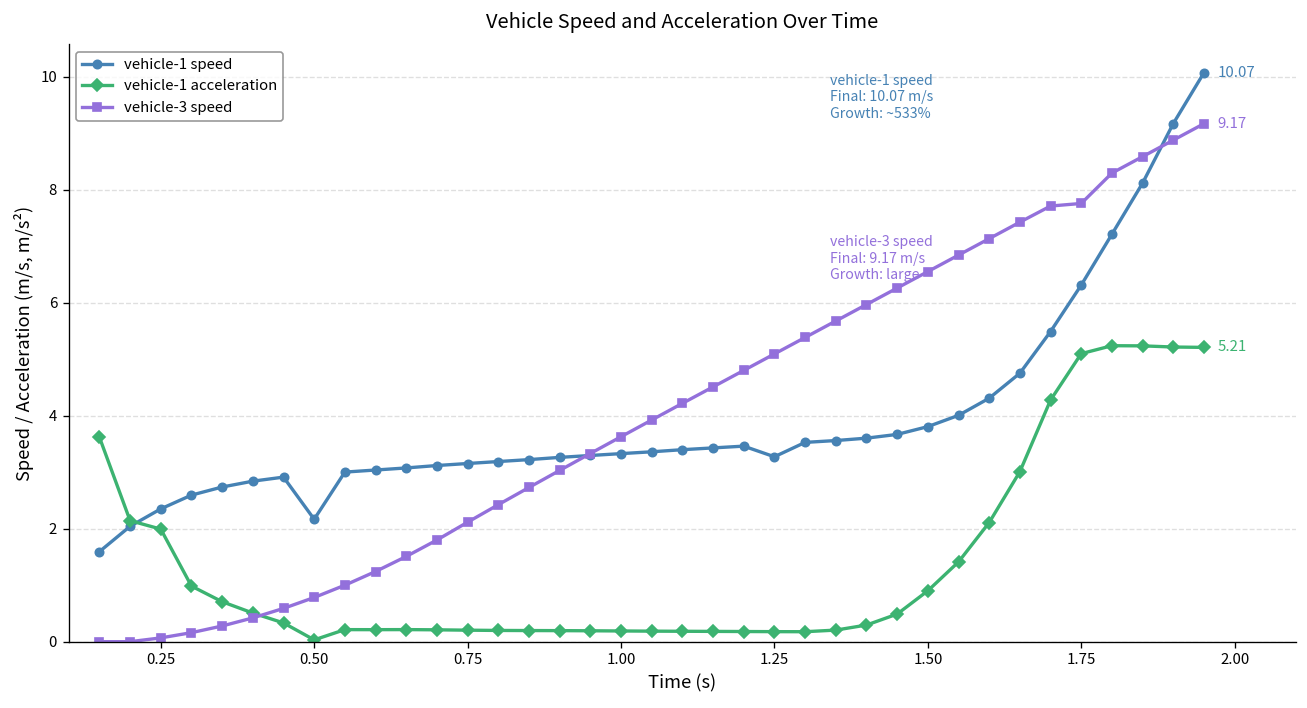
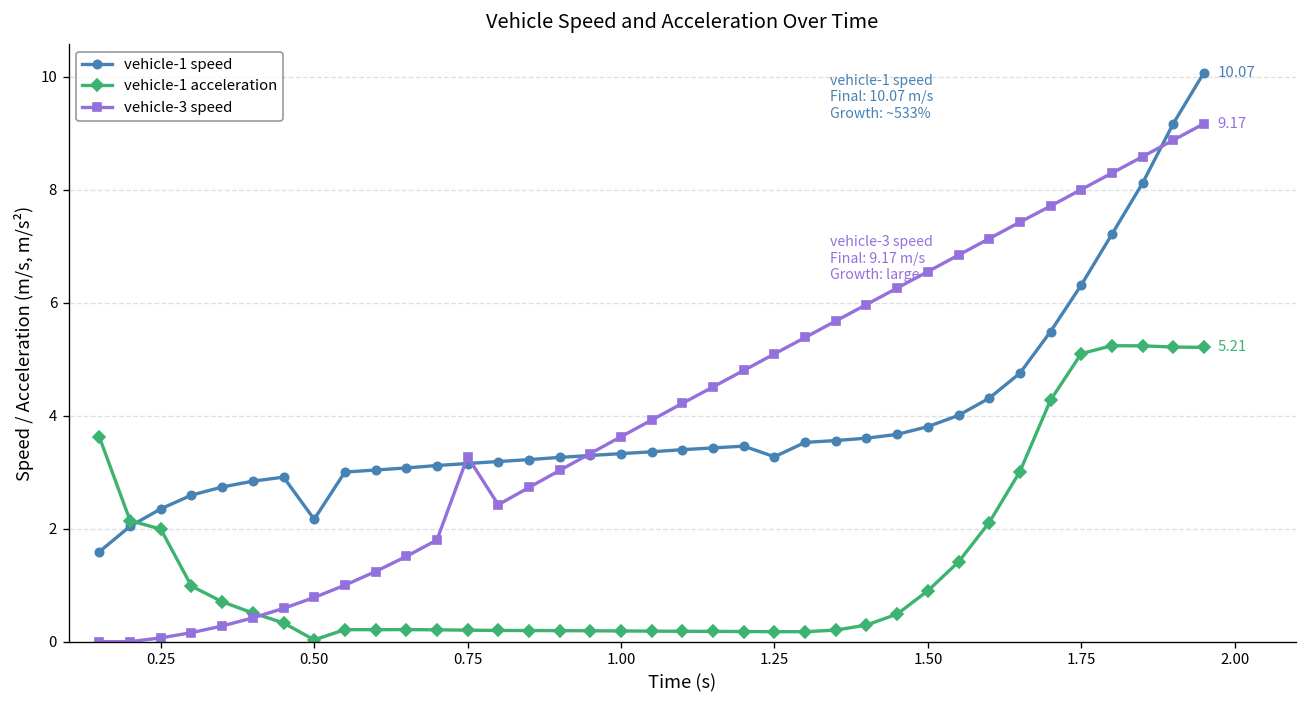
vehicle-3 speed, 0.75: 2.1 -> 3.3
vehicle-3 speed, 1.75: 7.8 -> 8.0
